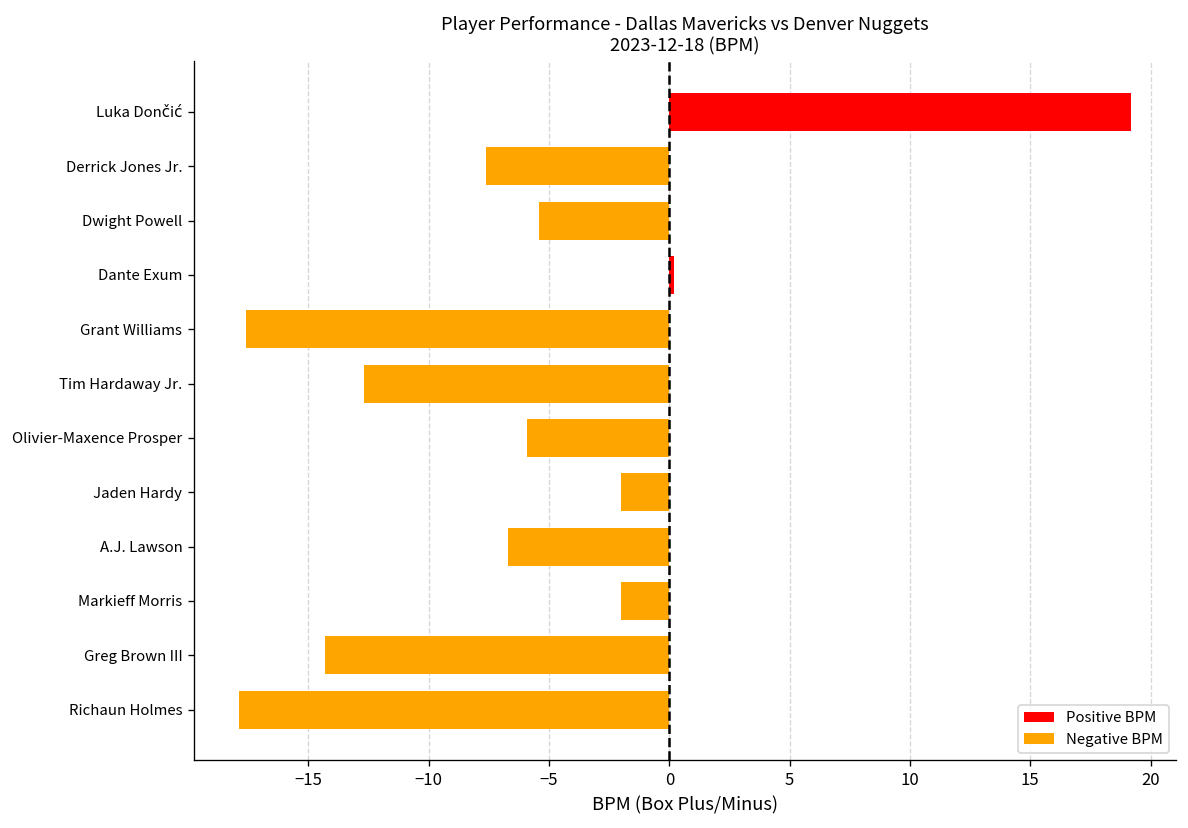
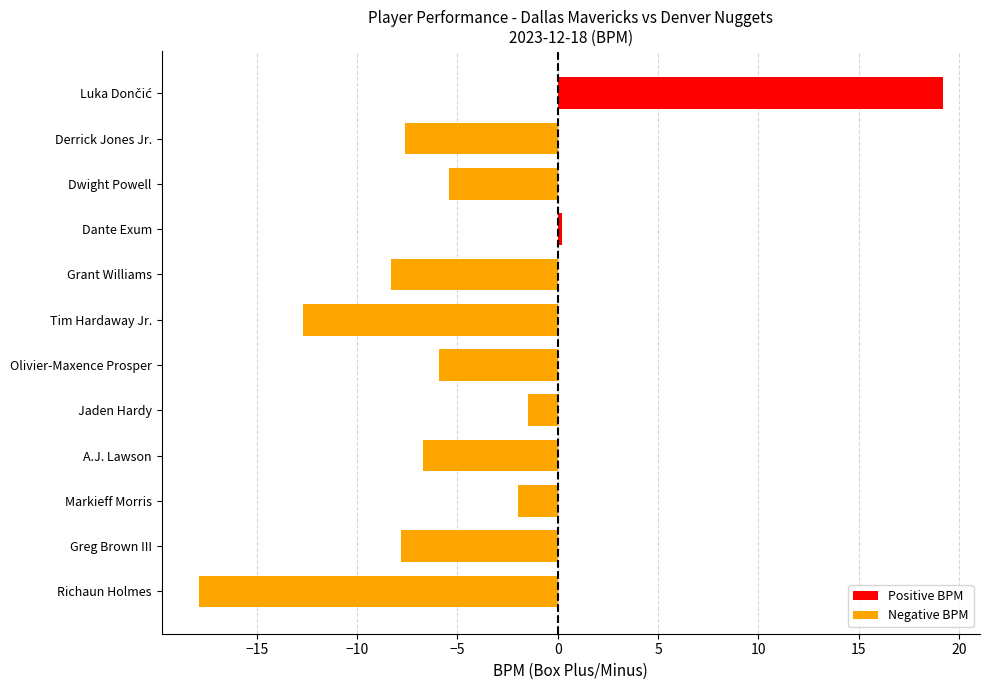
Grant Williams: -17.6 -> -8.3
Jaden Hardy: -2.0 -> -1.5
Greg Brown III: -14.3 -> -7.8
